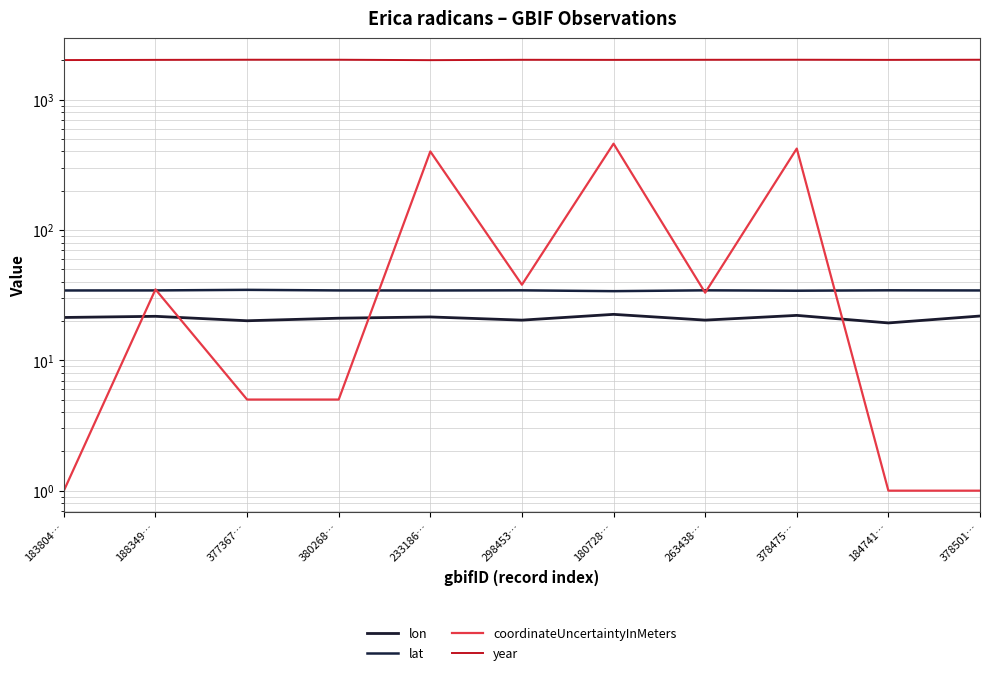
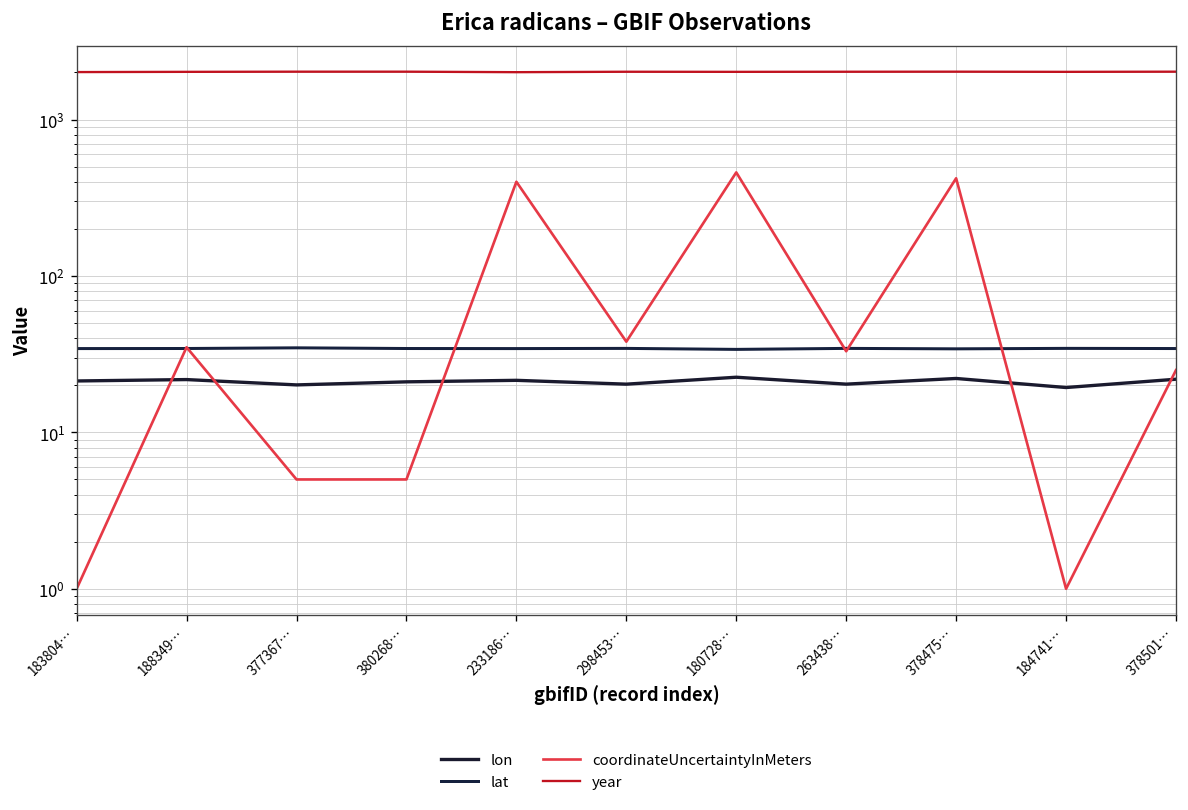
coordinateUncertaintyInMeters, 378501…: 1 -> 25
